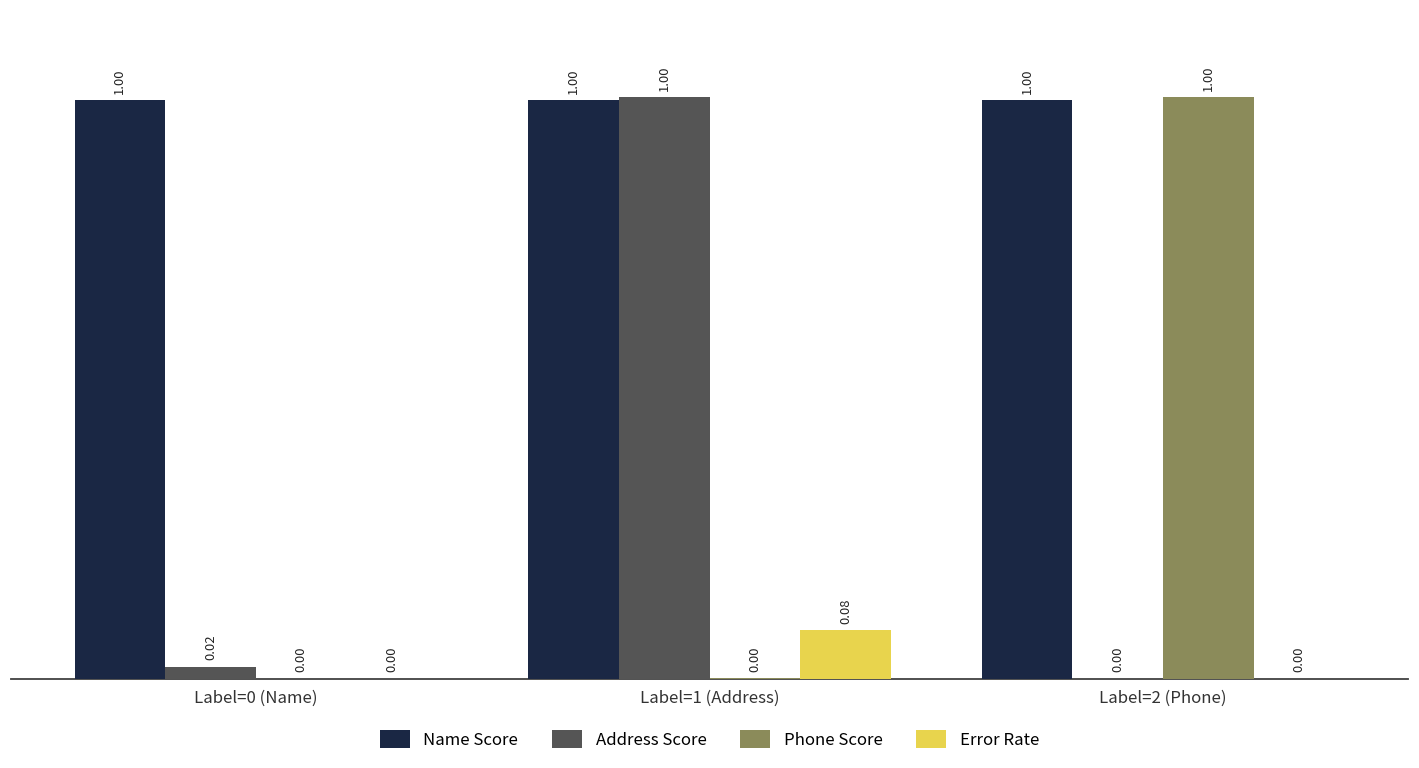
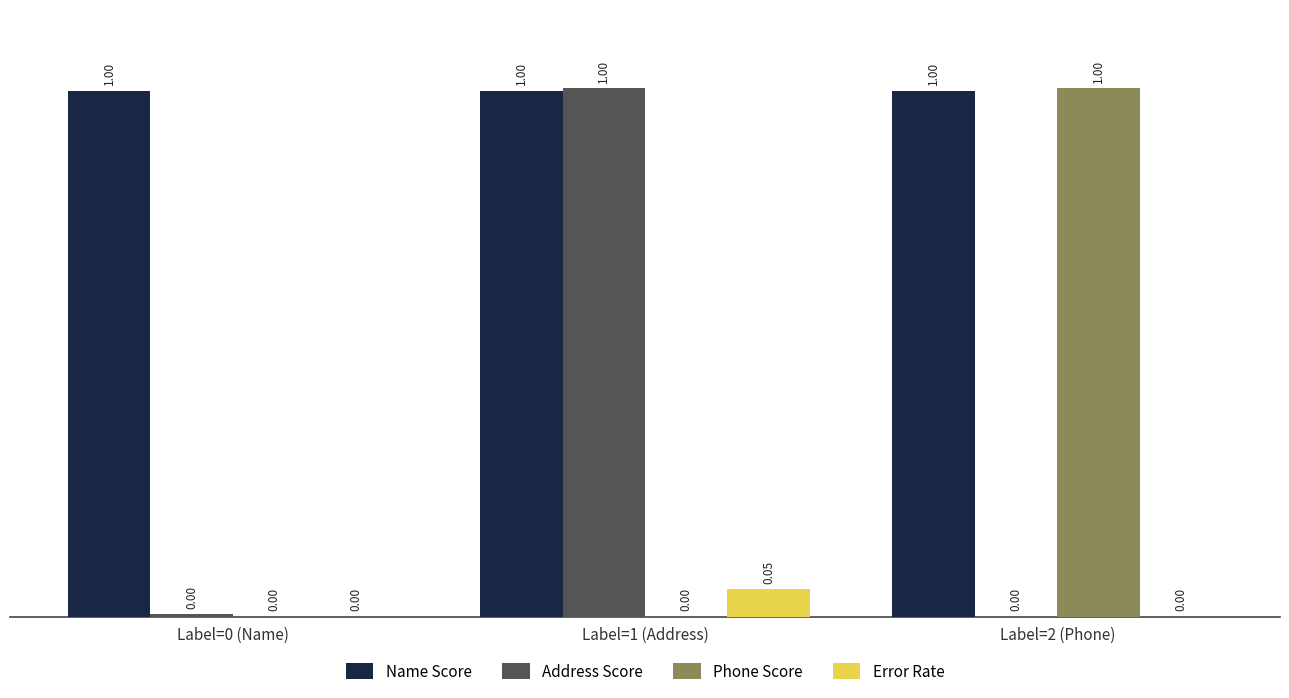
Address Score, Label=0 (Name): 0.02 -> 0.00
Error Rate, Label=1 (Address): 0.08 -> 0.05
